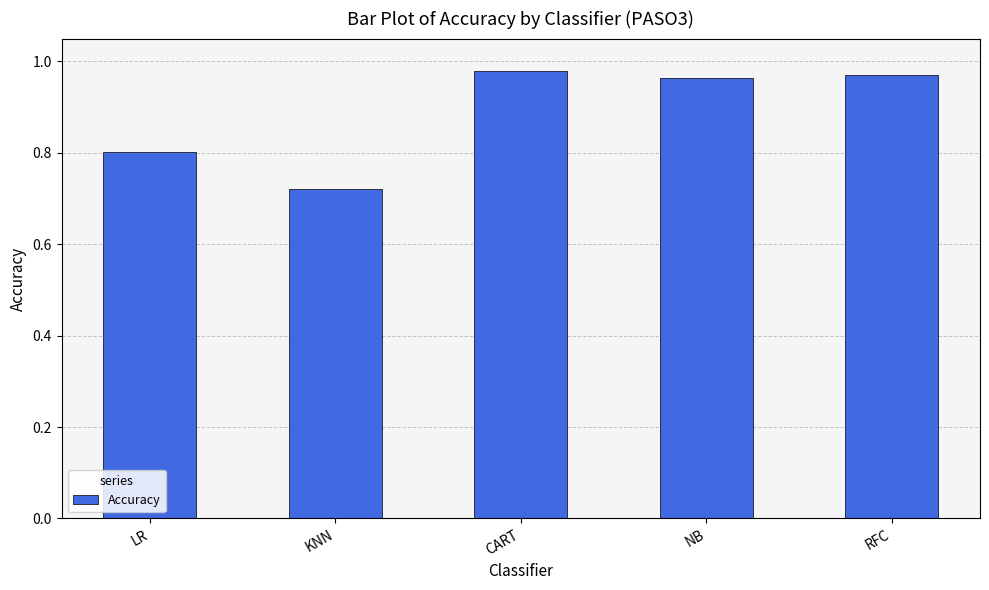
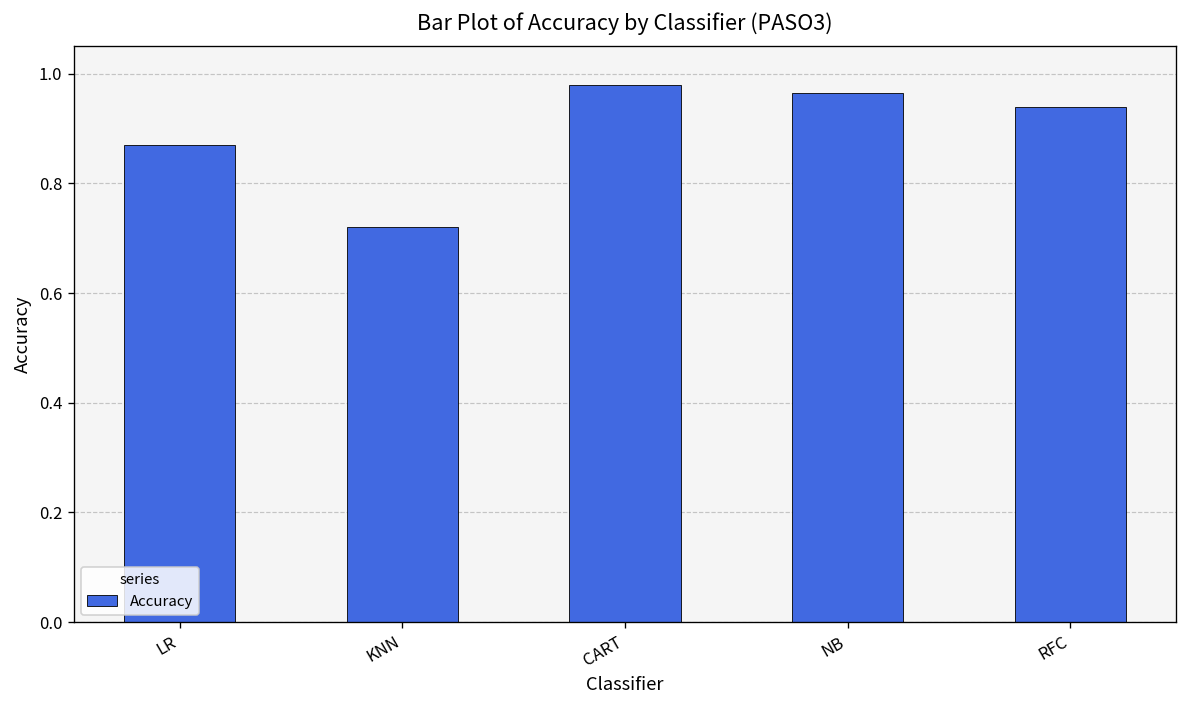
LR: 0.80 -> 0.87
RFC: 0.97 -> 0.94
